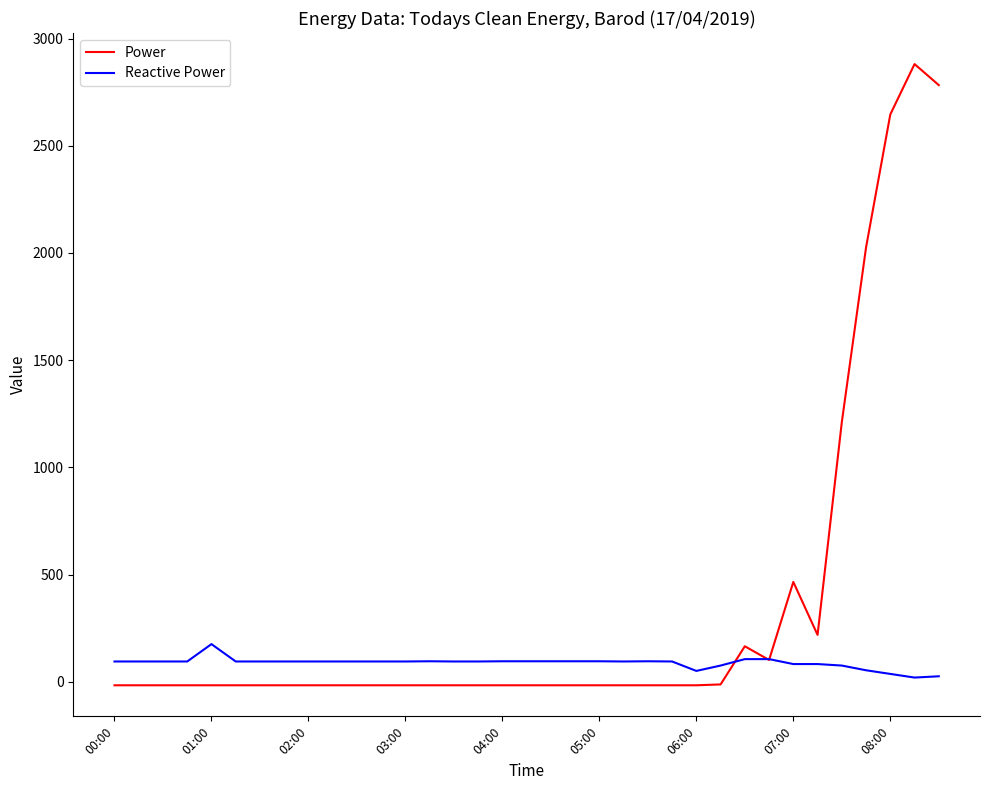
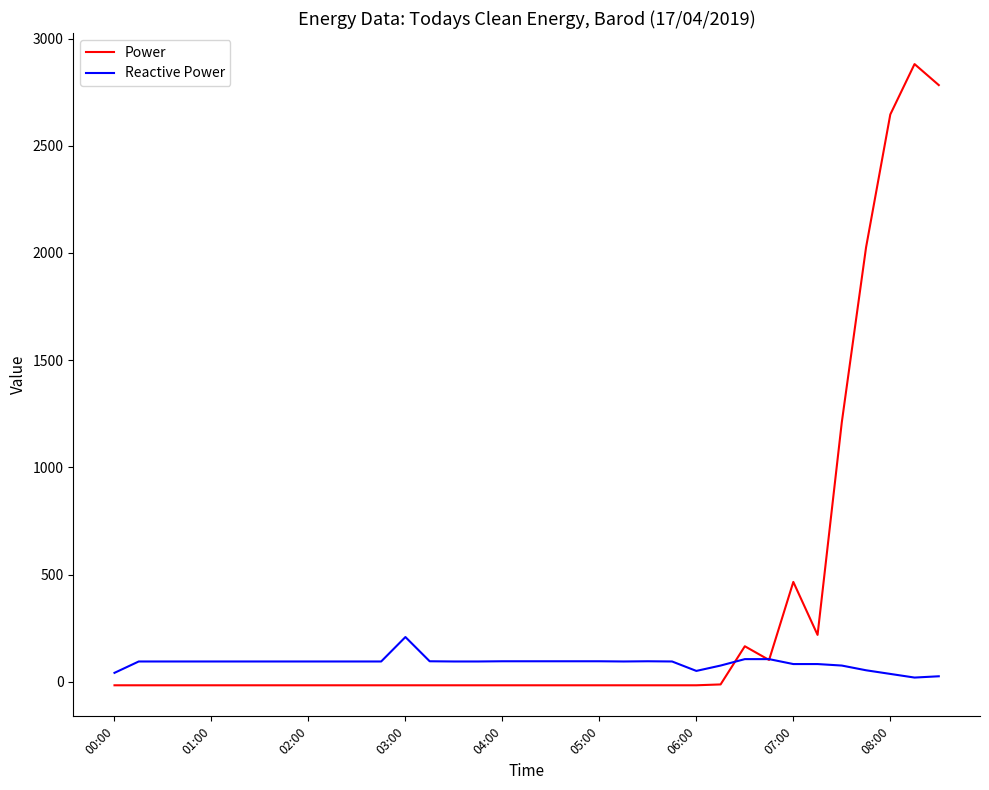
Reactive Power, 00:00: 100 -> 40
Reactive Power, 01:00: 180 -> 100
Reactive Power, 03:00: 100 -> 210
